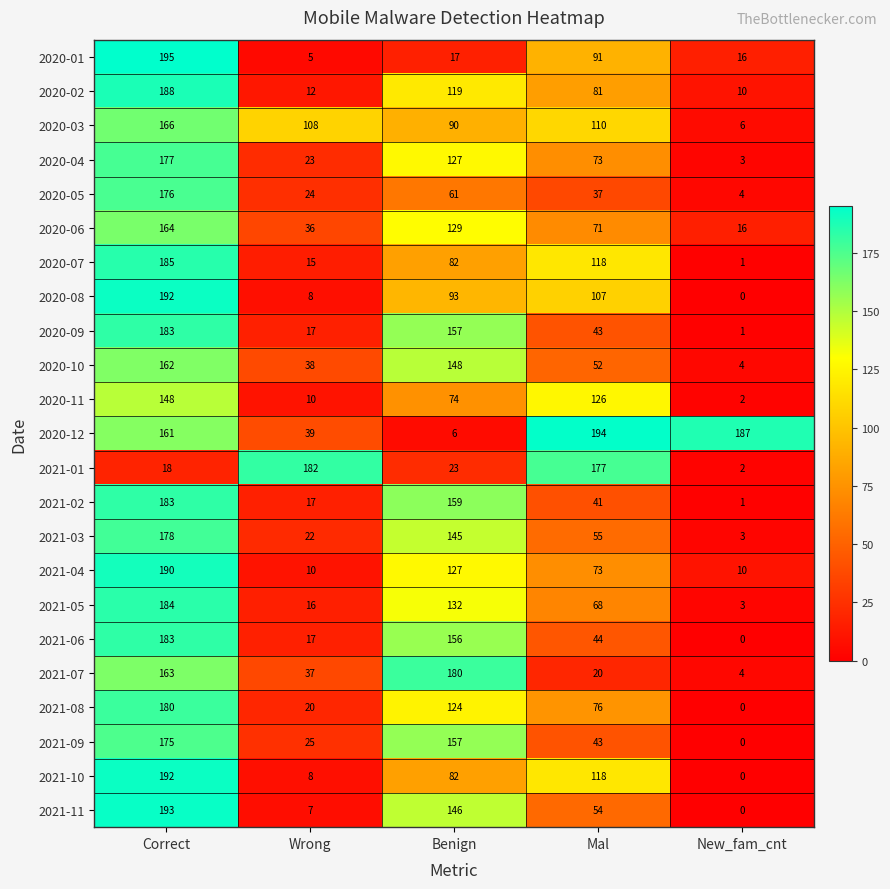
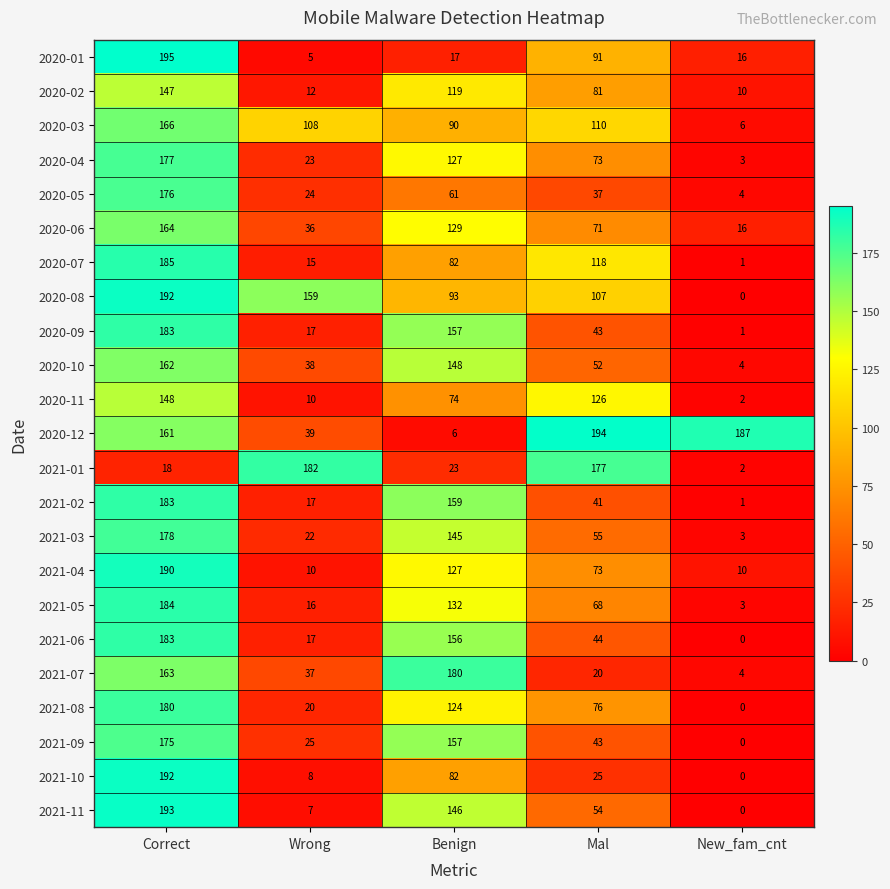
2020-02, Correct: 188 -> 147
2020-08, Wrong: 8 -> 159
2021-10, Mal: 118 -> 25
